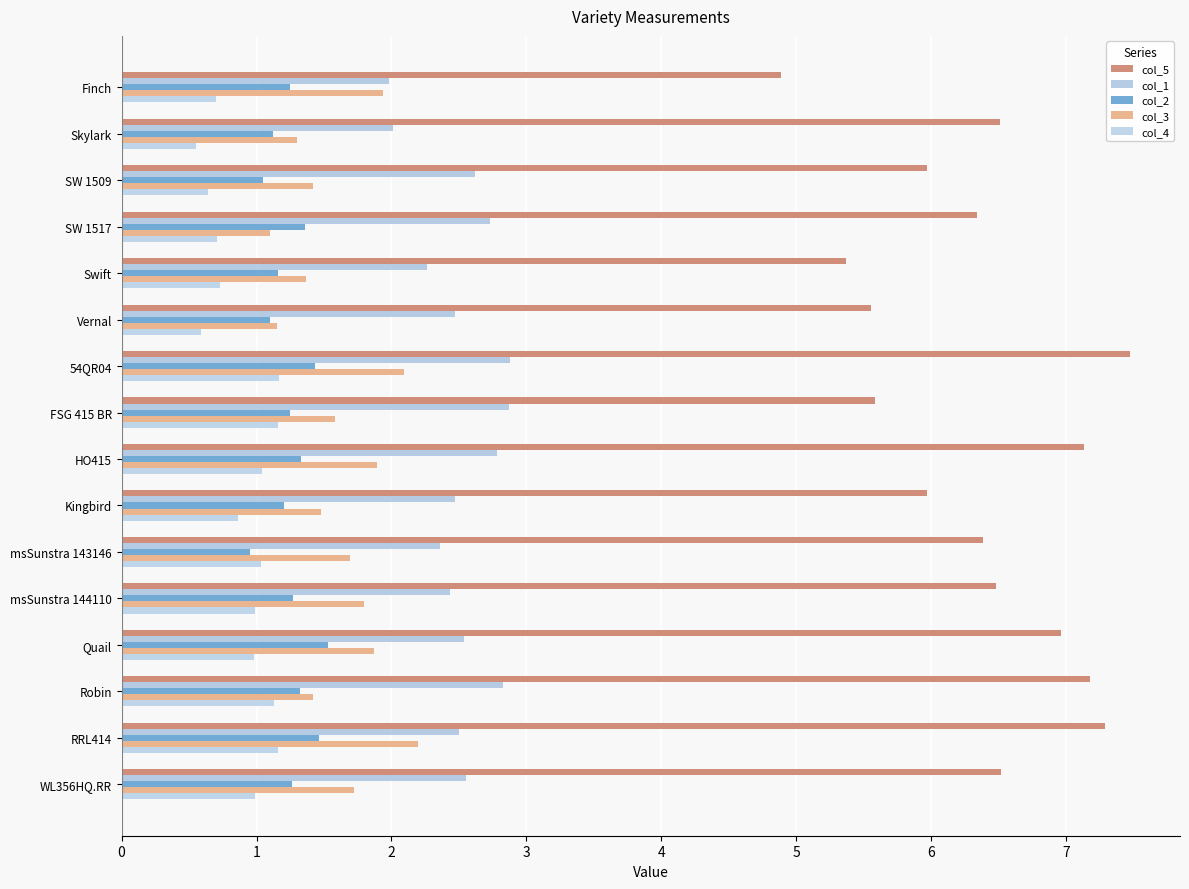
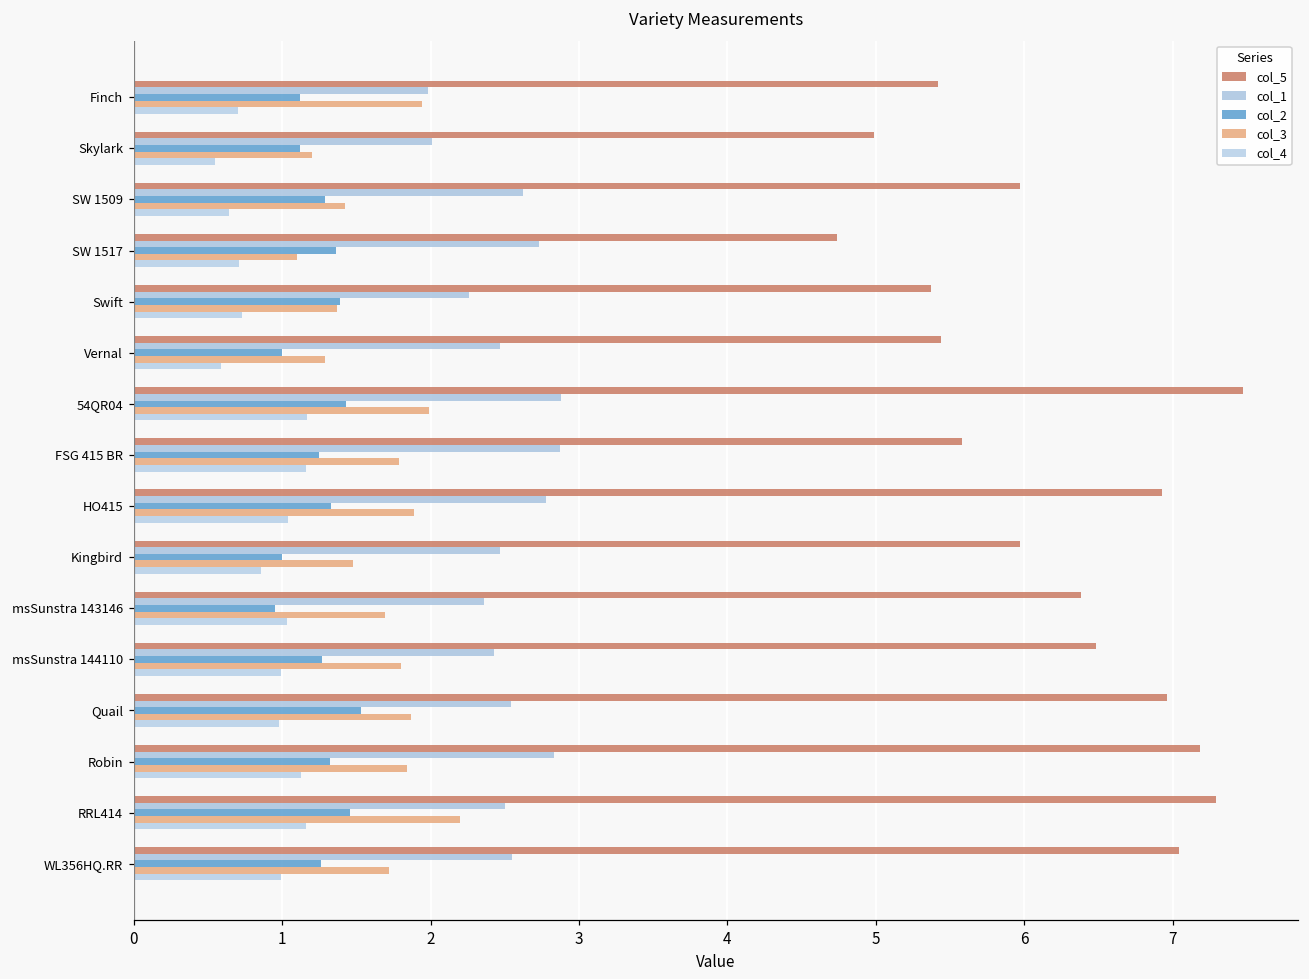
col_5, Finch: 4.89 -> 5.42
col_2, Finch: 1.25 -> 1.12
col_5, Skylark: 6.51 -> 4.99
col_3, Skylark: 1.3 -> 1.2
col_2, SW 1509: 1.05 -> 1.29
col_5, SW 1517: 6.34 -> 4.74
col_2, Swift: 1.16 -> 1.39
col_5, Vernal: 5.55 -> 5.44
col_2, Vernal: 1.1 -> 1.0
col_3, Vernal: 1.15 -> 1.29
col_3, 54QR04: 2.09 -> 1.99
col_3, FSG 415 BR: 1.58 -> 1.79
col_5, HO415: 7.13 -> 6.93
col_2, Kingbird: 1.2 -> 1.0
col_3, Robin: 1.42 -> 1.84
col_5, WL356HQ.RR: 6.52 -> 7.04
